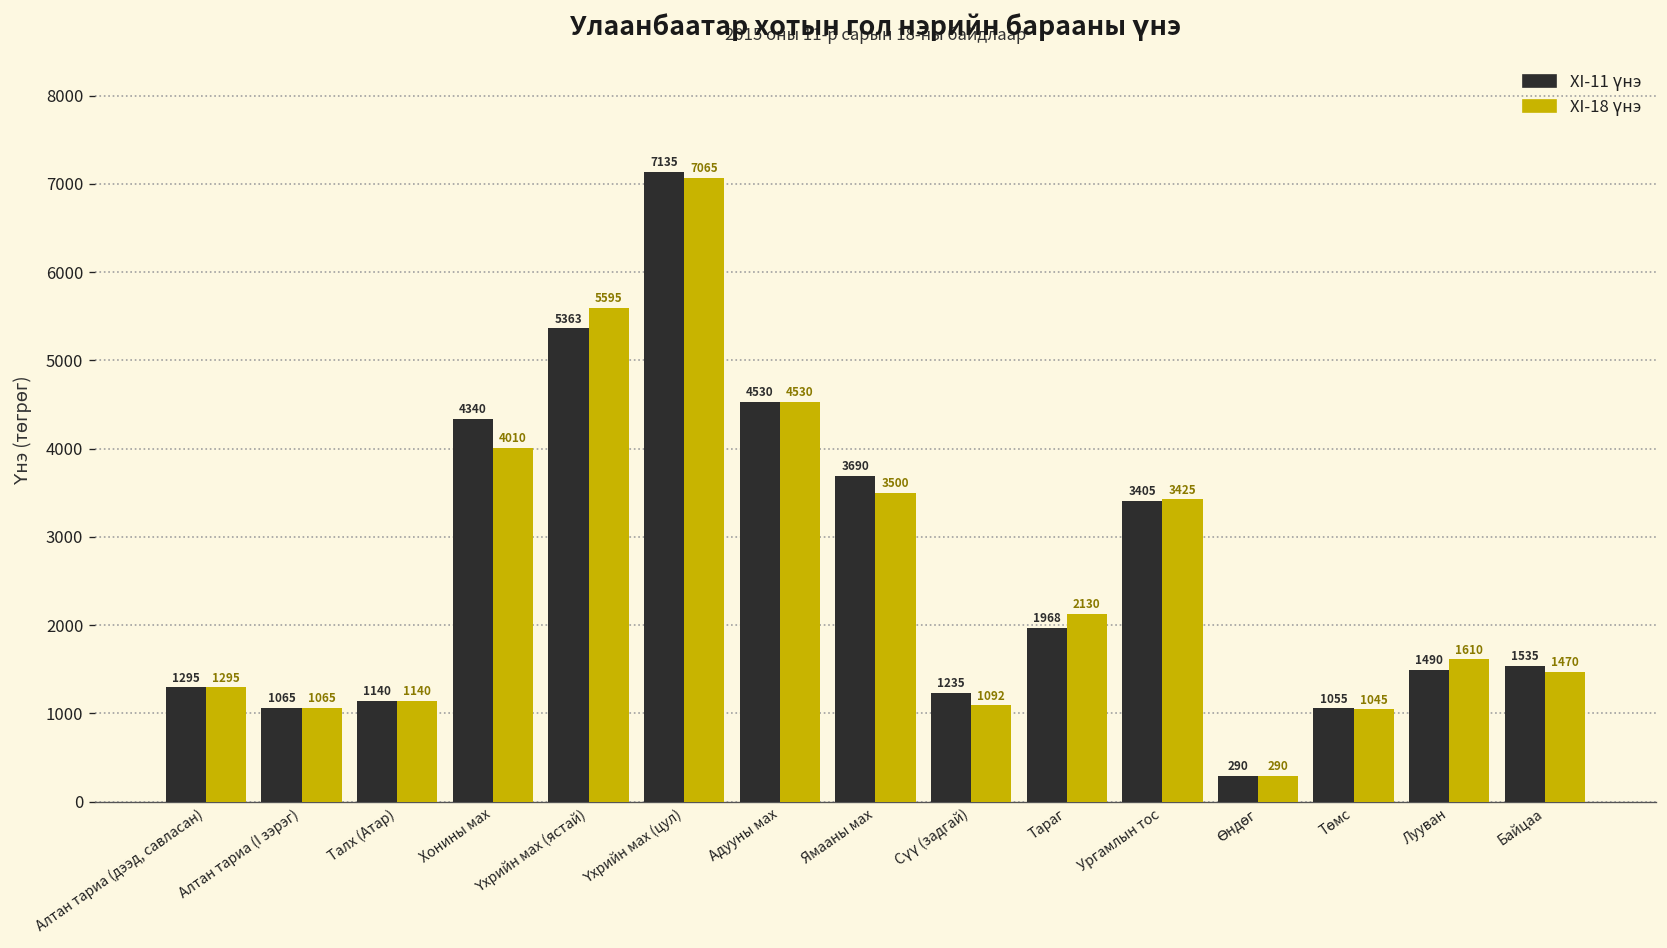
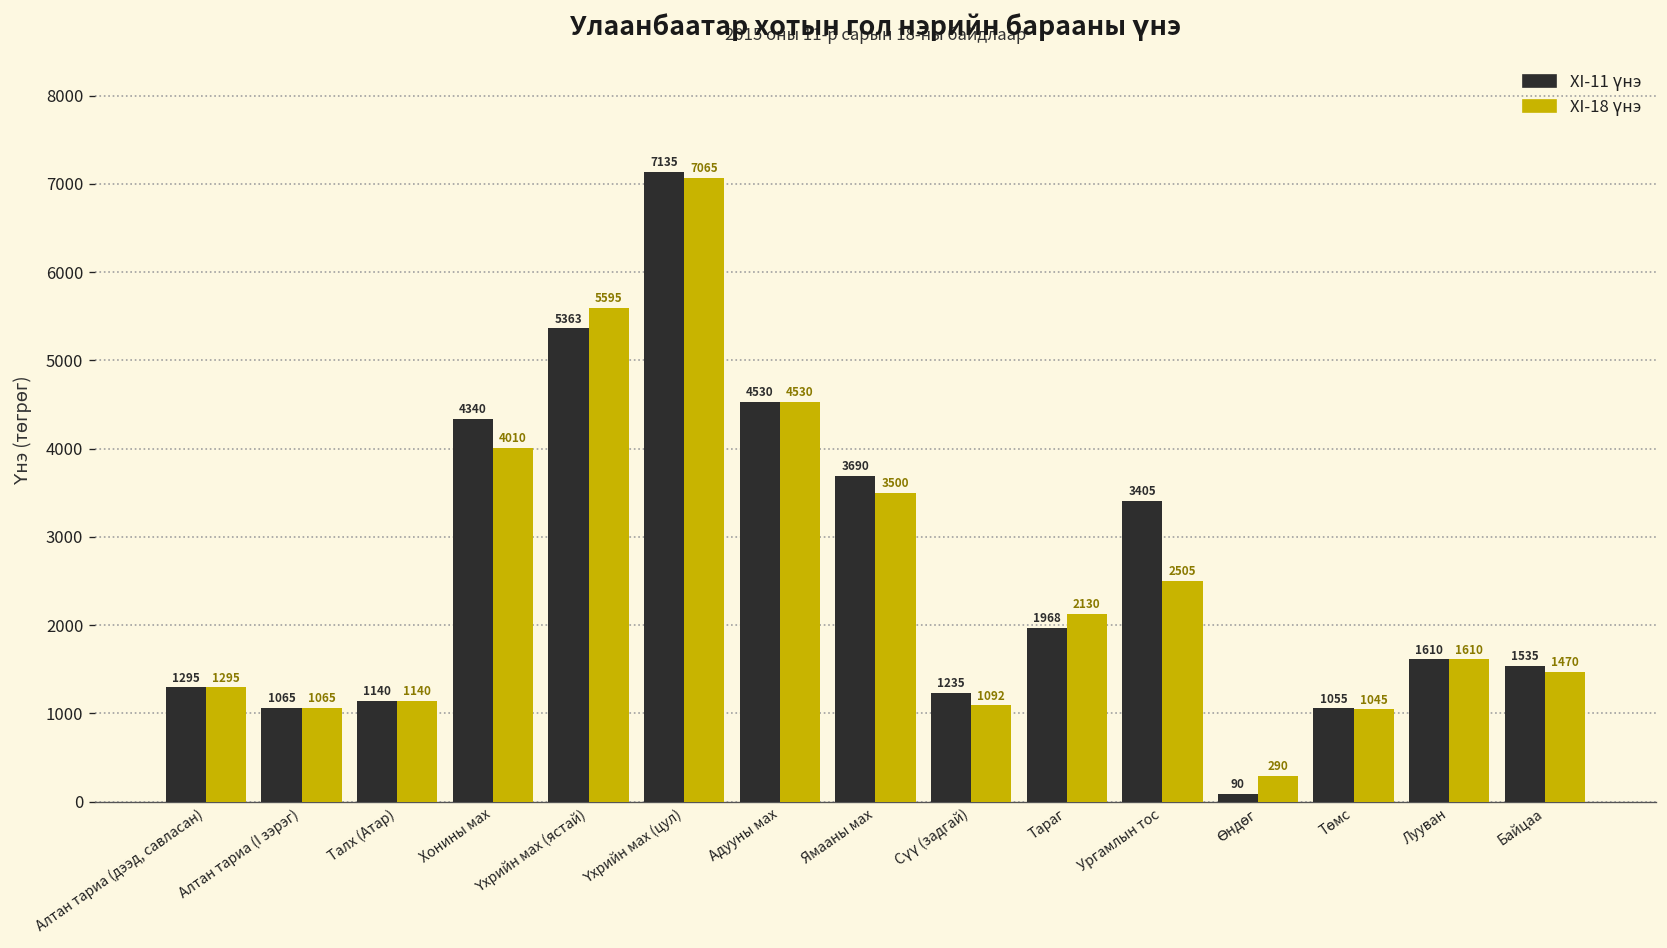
XI-18 үнэ, Ургамлын тос: 3425 -> 2505
XI-11 үнэ, Өндөг: 290 -> 90
XI-11 үнэ, Лууван: 1490 -> 1610
